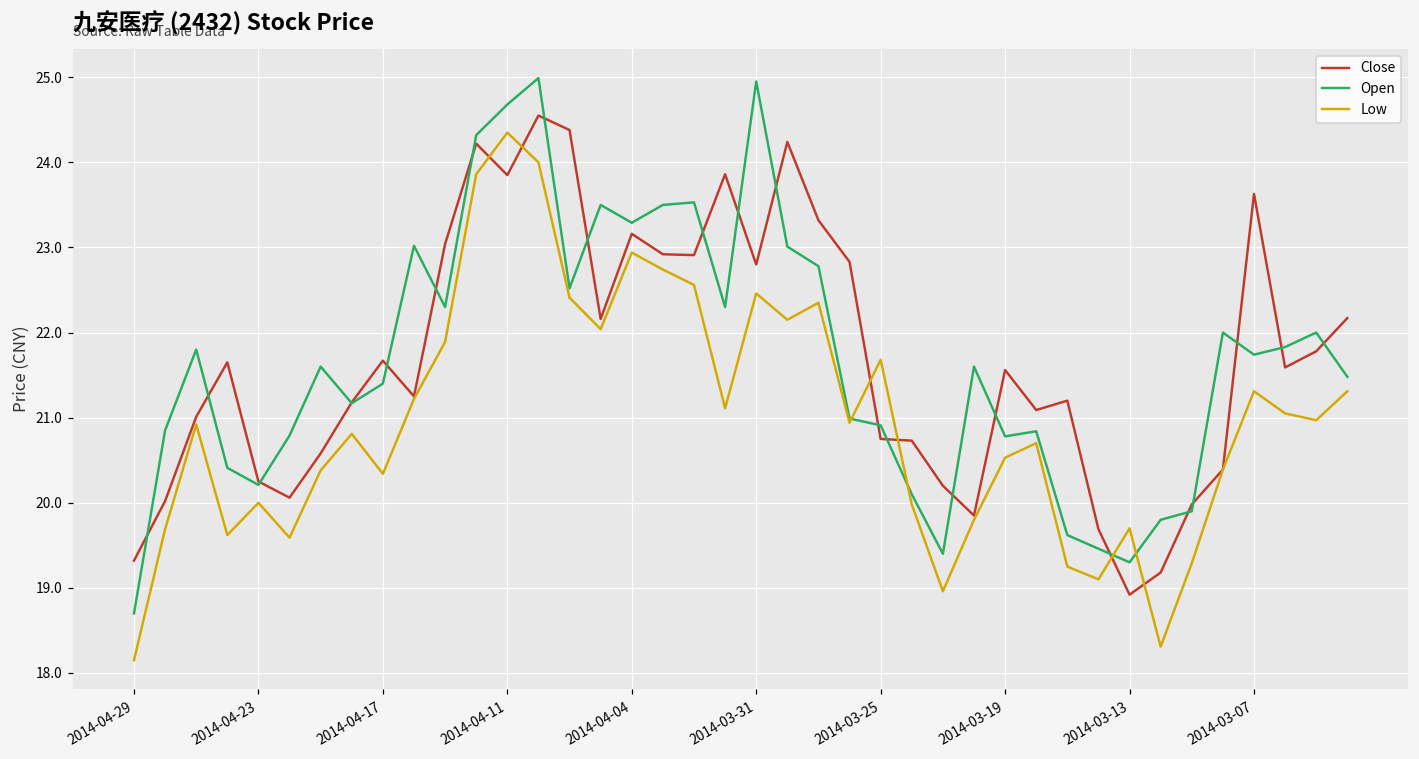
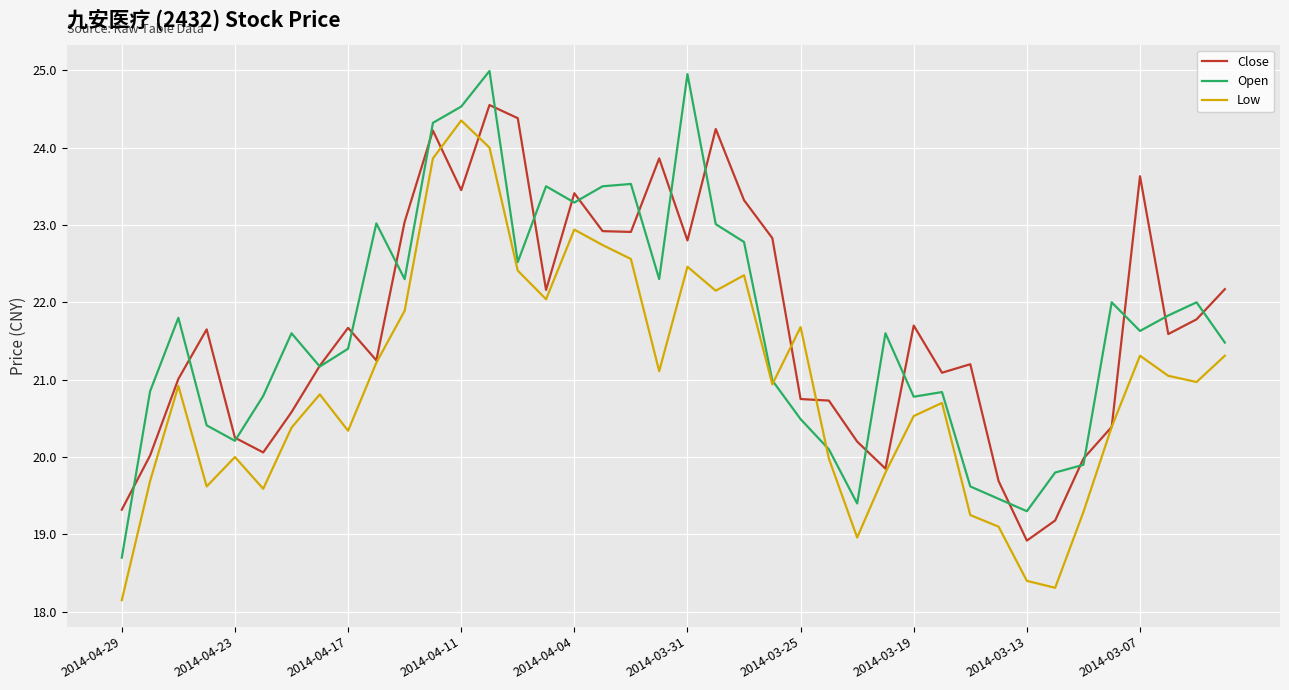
Close, 2014-04-11: 23.9 -> 23.5
Open, 2014-04-11: 24.7 -> 24.5
Close, 2014-04-04: 23.2 -> 23.4
Open, 2014-03-25: 20.9 -> 20.5
Close, 2014-03-19: 21.6 -> 21.7
Low, 2014-03-13: 19.7 -> 18.4
Open, 2014-03-07: 21.7 -> 21.6
